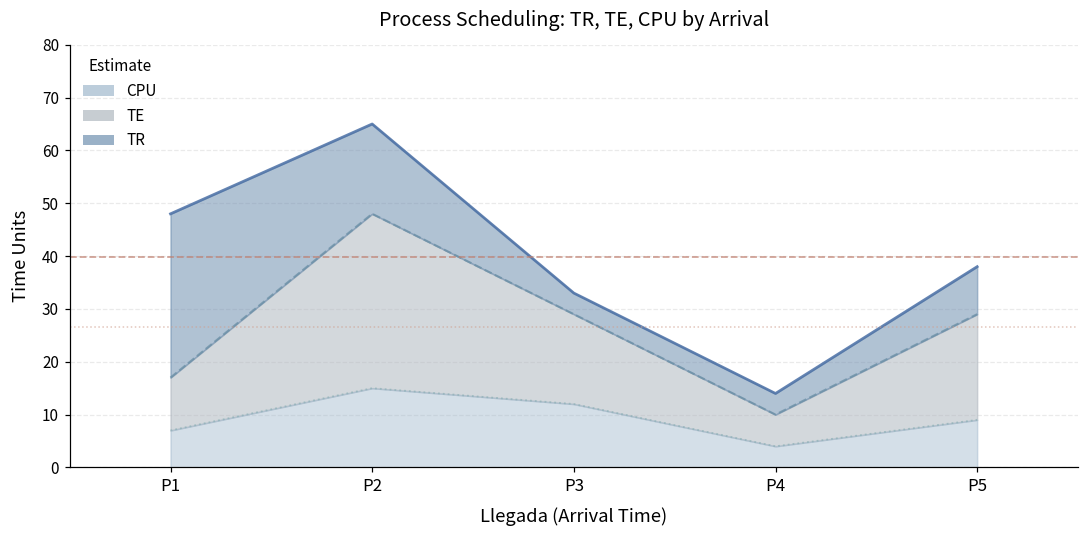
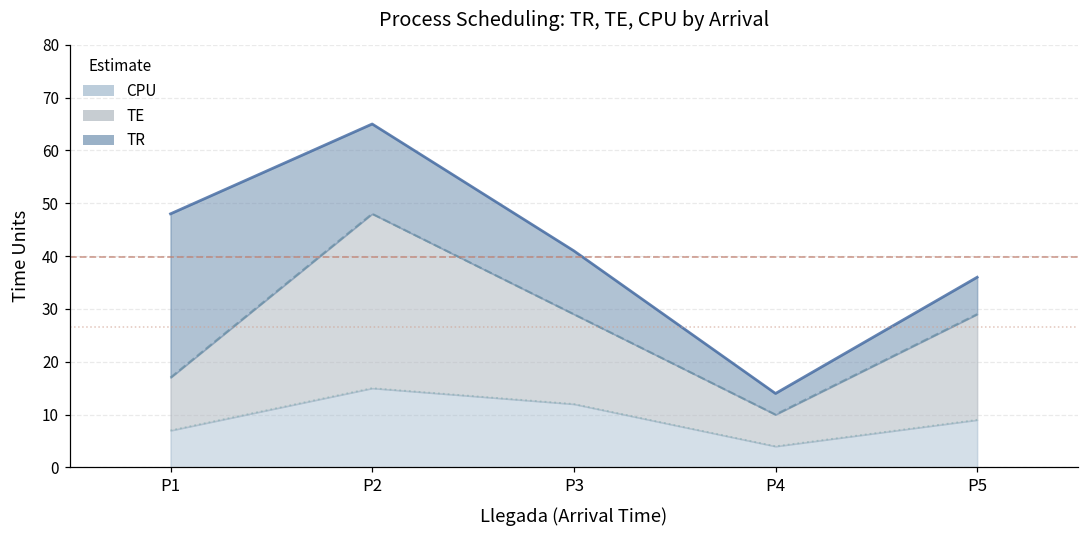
TR, P3: 33 -> 41
TR, P5: 38 -> 36
